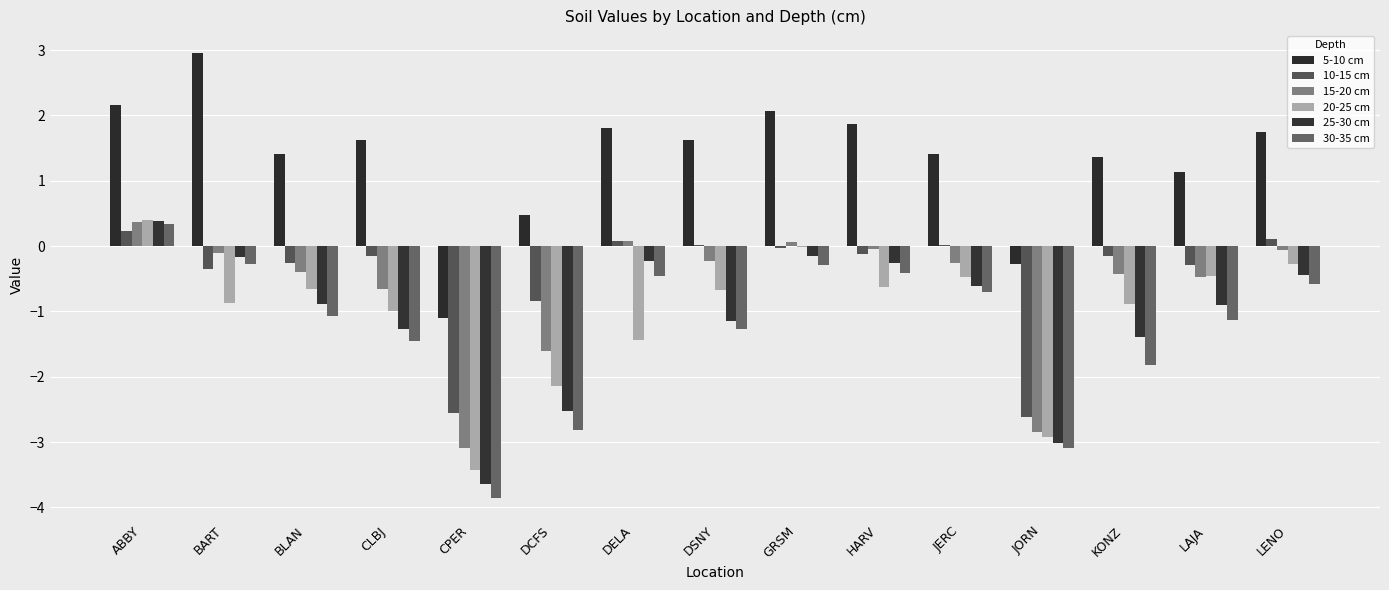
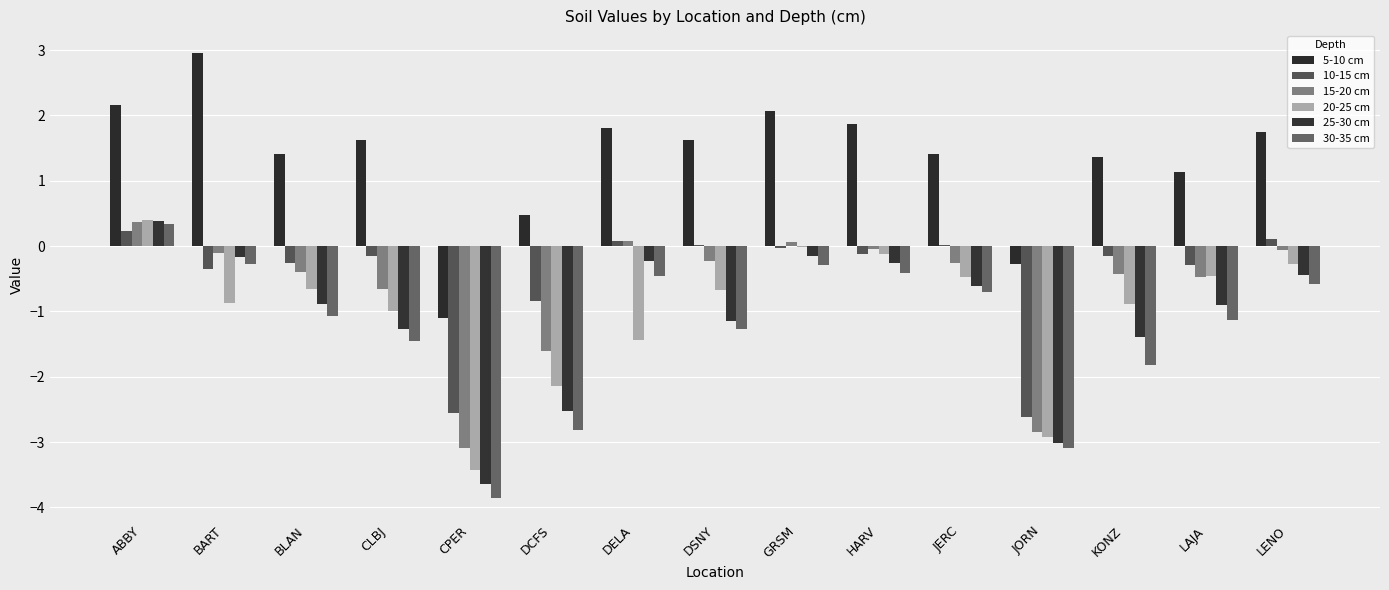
20-25 cm, HARV: -0.6 -> -0.1
